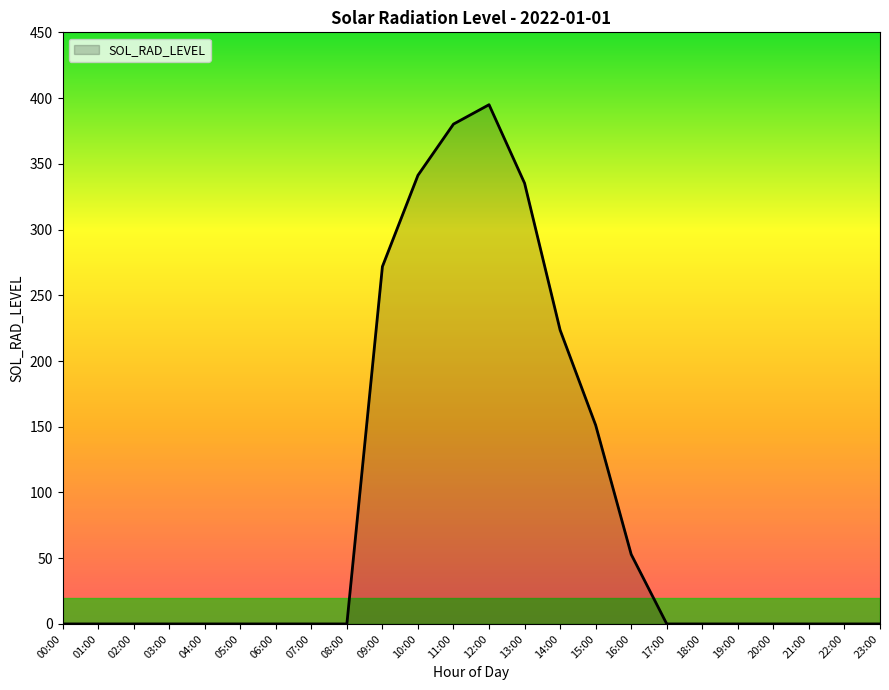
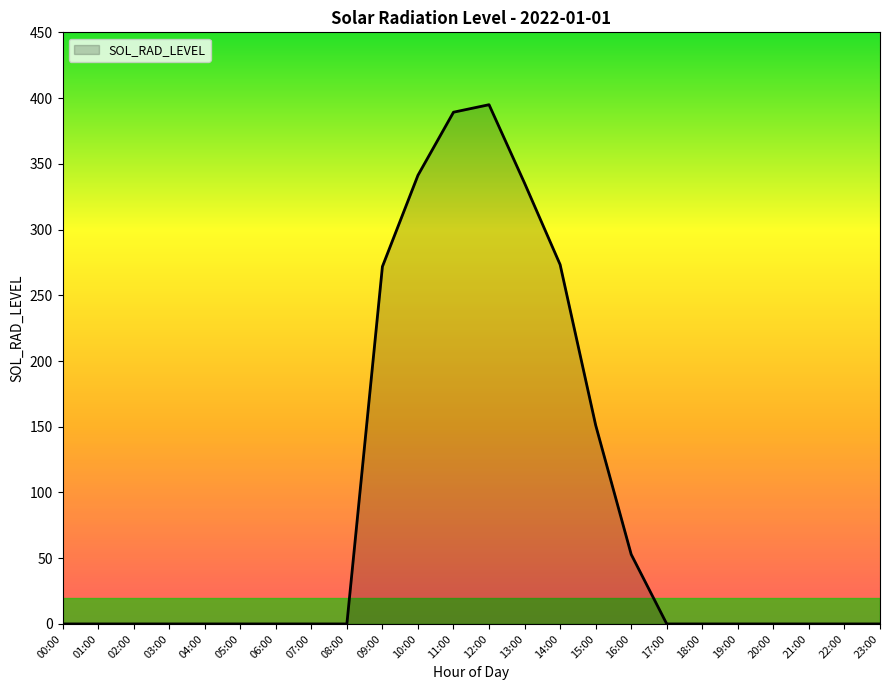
11:00: 380 -> 389
14:00: 224 -> 273
